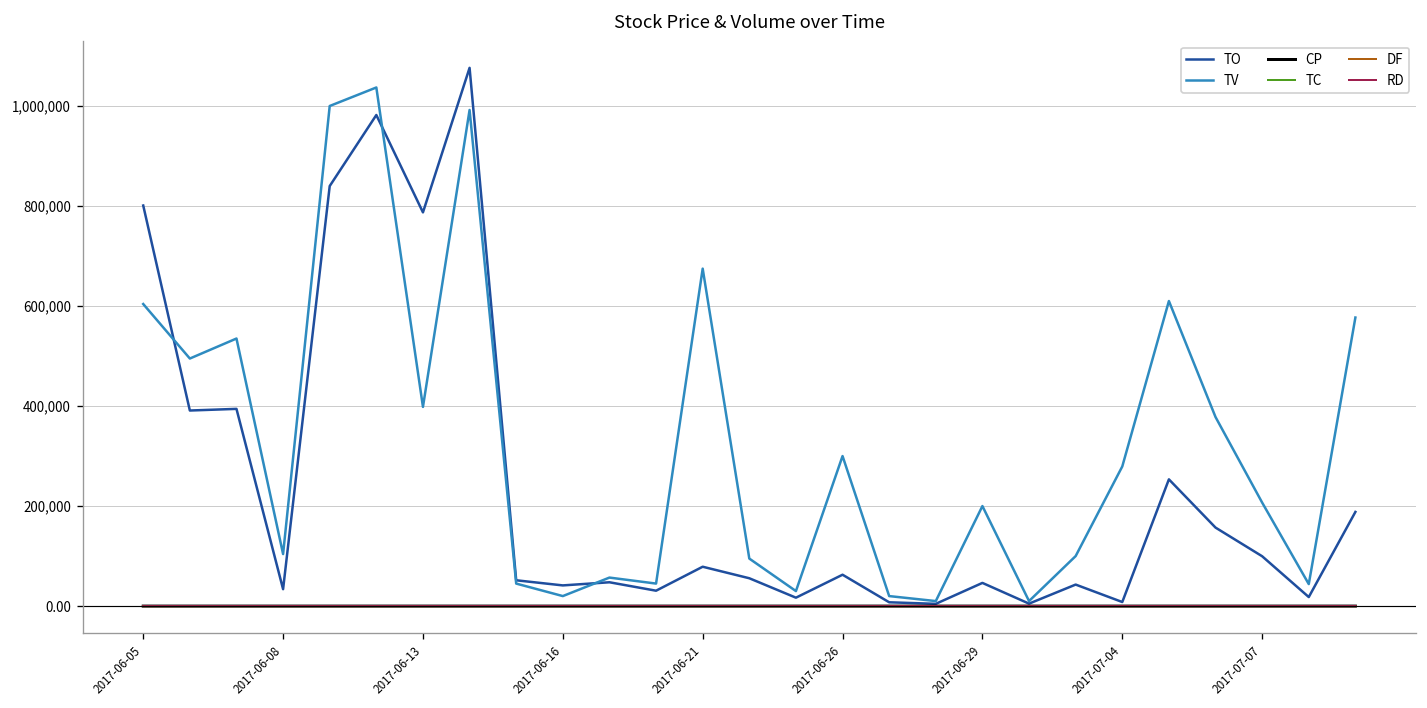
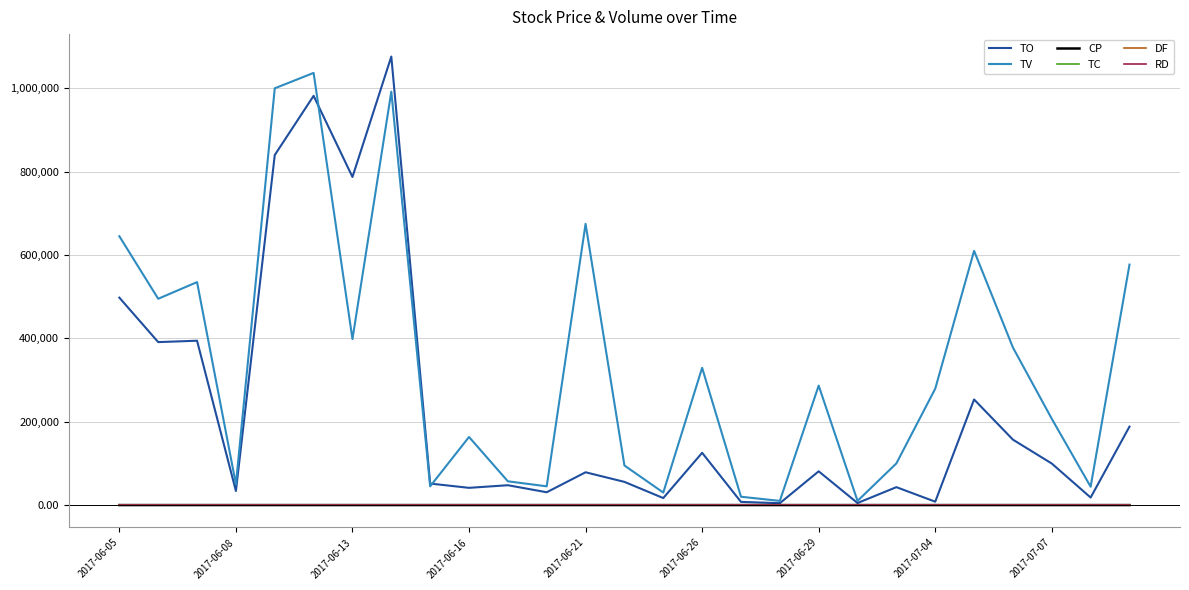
TO, 2017-06-05: 800,000 -> 500,000
TV, 2017-06-05: 600,000 -> 650,000
TV, 2017-06-08: 100,000 -> 50,000
TV, 2017-06-16: 20,000 -> 160,000
TO, 2017-06-26: 60,000 -> 130,000
TV, 2017-06-26: 300,000 -> 330,000
TO, 2017-06-29: 50,000 -> 80,000
TV, 2017-06-29: 200,000 -> 290,000
